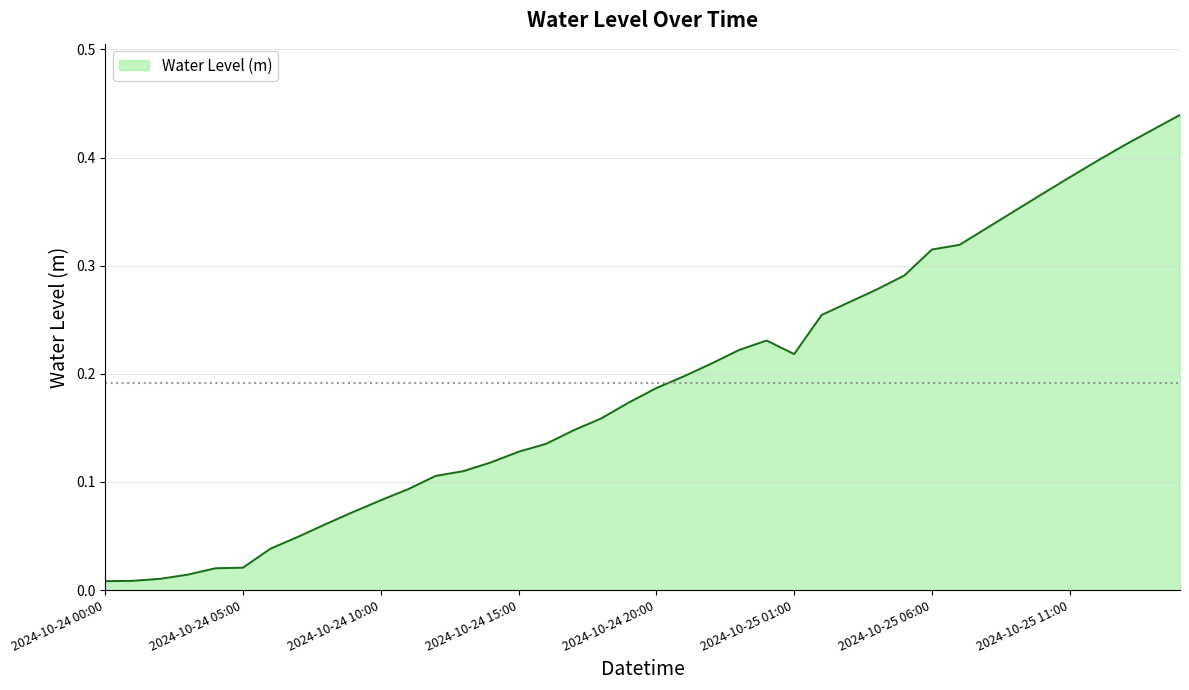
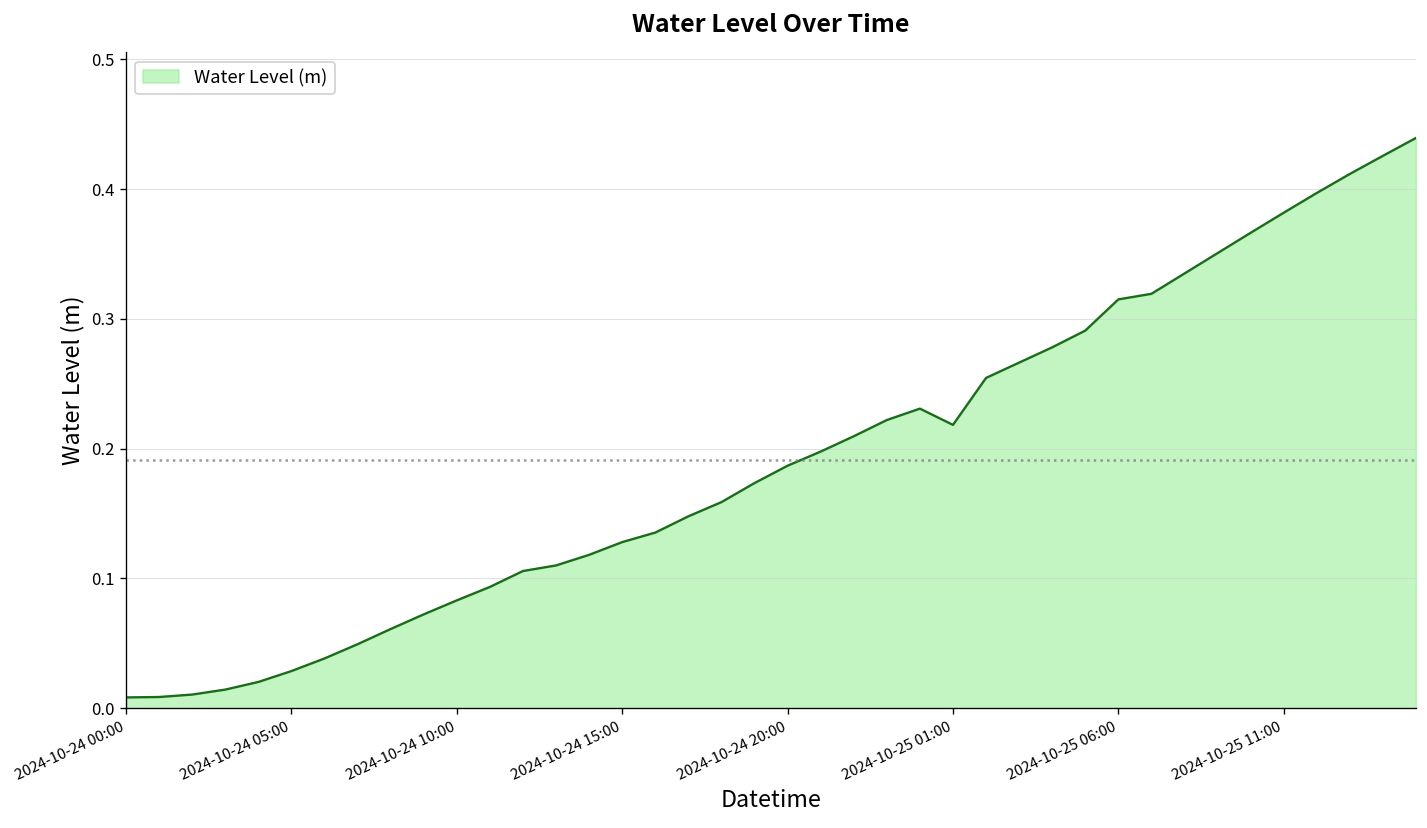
2024-10-24 05:00: 0.021 -> 0.029
